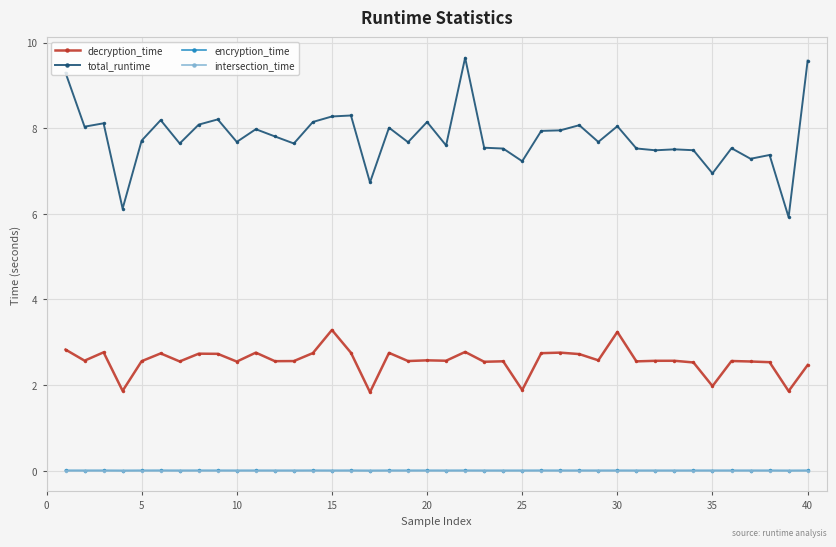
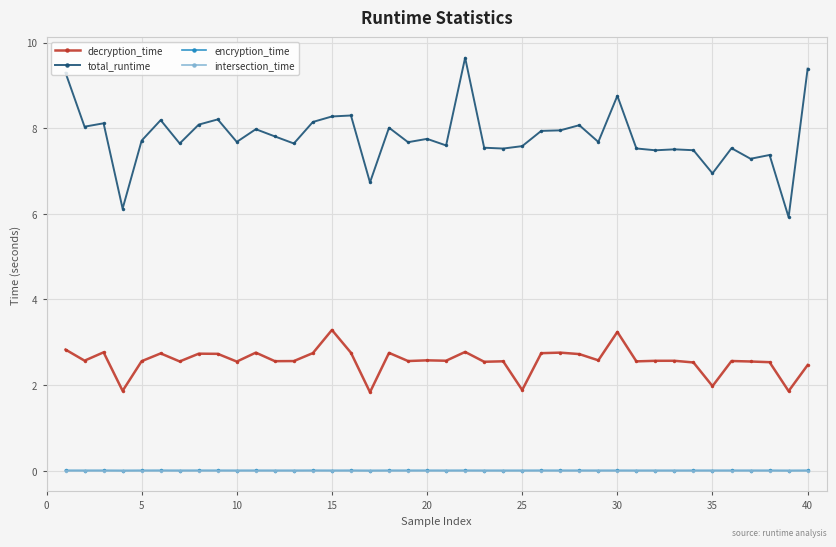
total_runtime, 20: 8.1 -> 7.8
total_runtime, 25: 7.2 -> 7.6
total_runtime, 30: 8.0 -> 8.8
total_runtime, 40: 9.6 -> 9.4
